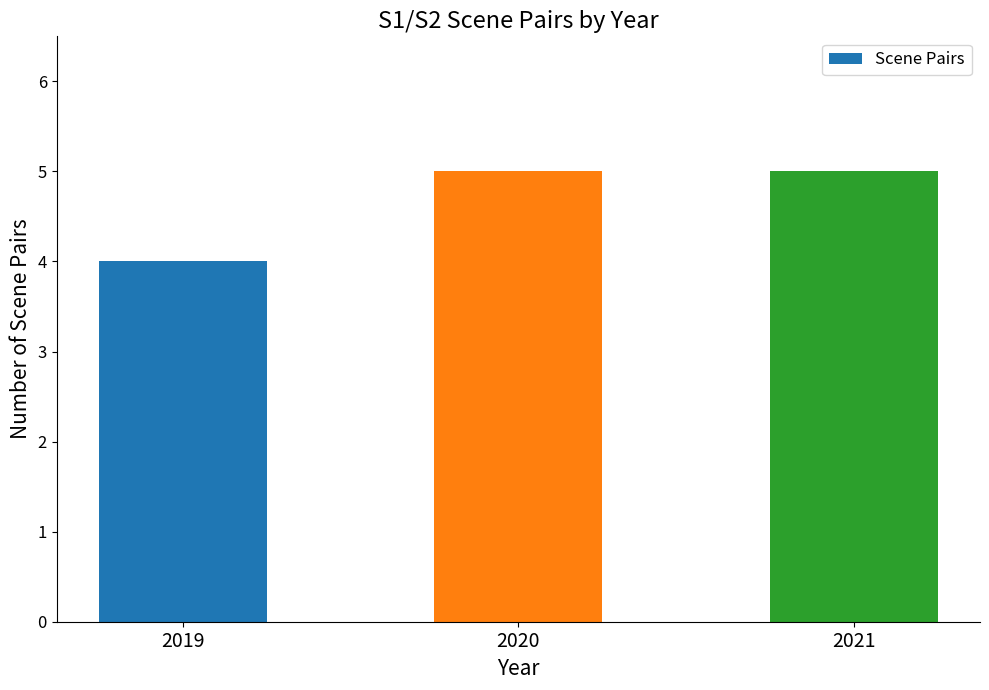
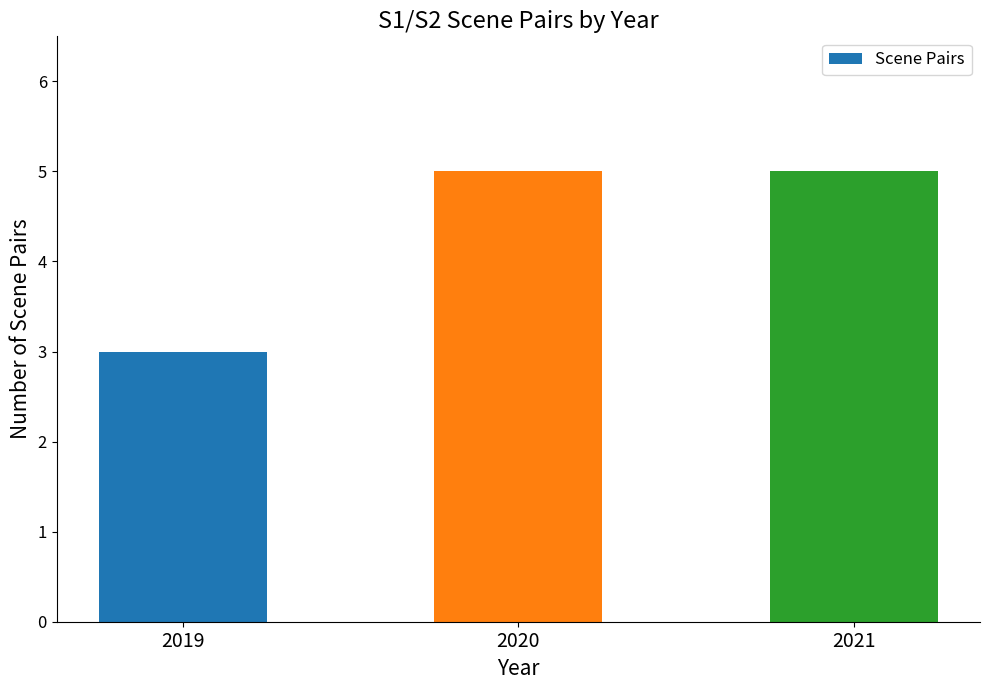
2019: 4 -> 3
